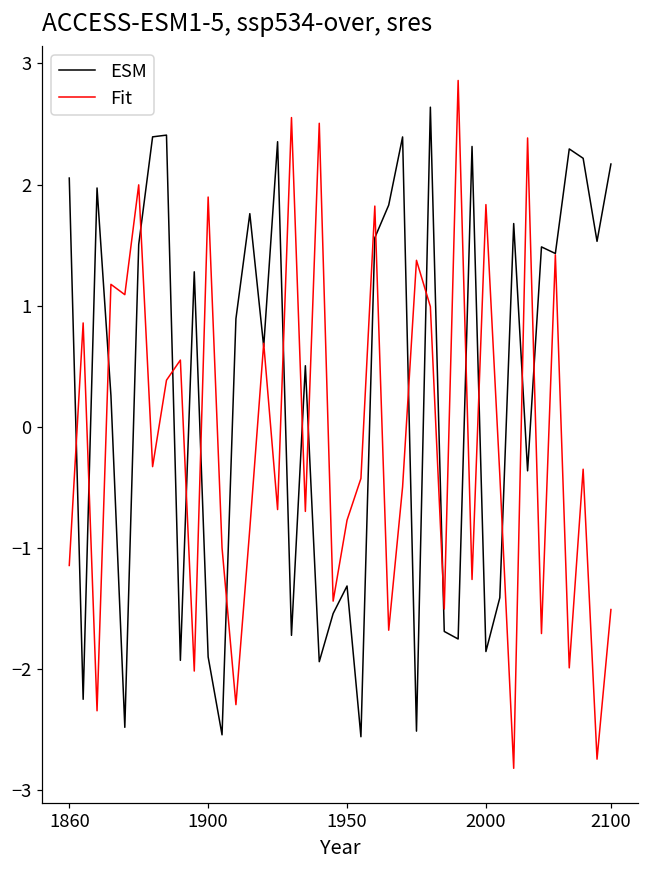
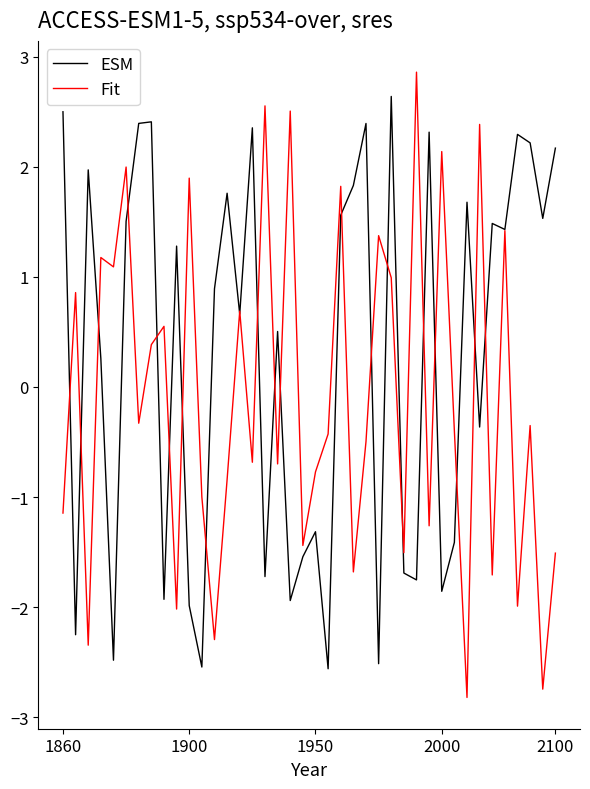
ESM, 1860: 2.05 -> 2.50
ESM, 1900: -1.90 -> -1.99
Fit, 2000: 1.83 -> 2.14
